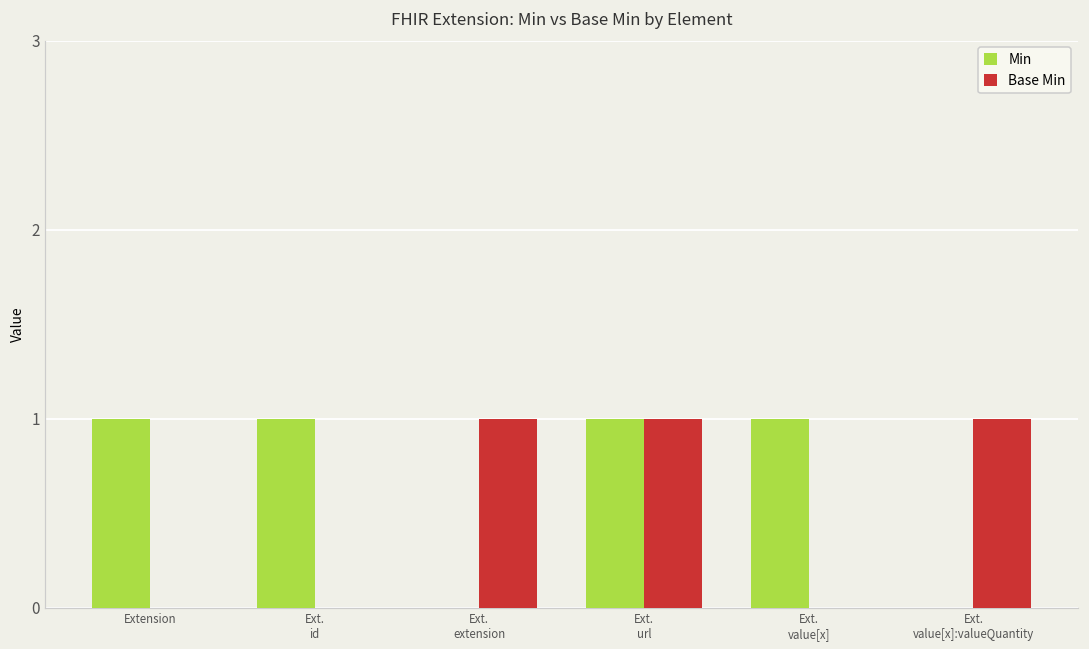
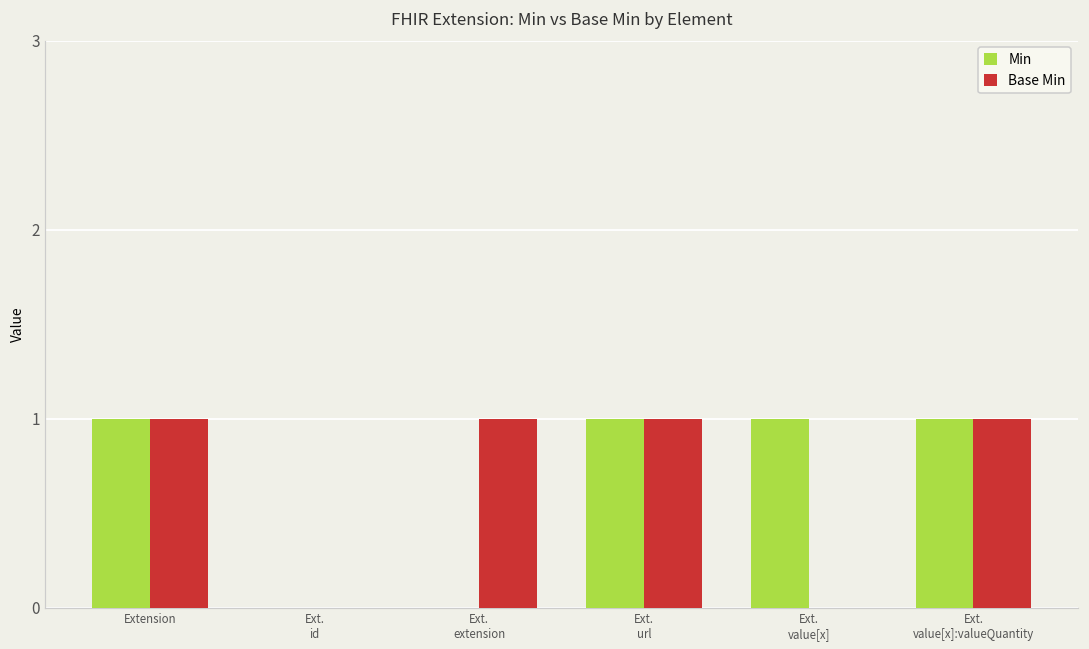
Base Min, Extension: 0 -> 1
Min, Ext. id: 1 -> 0
Min, Ext. value[x]:valueQuantity: 0 -> 1
